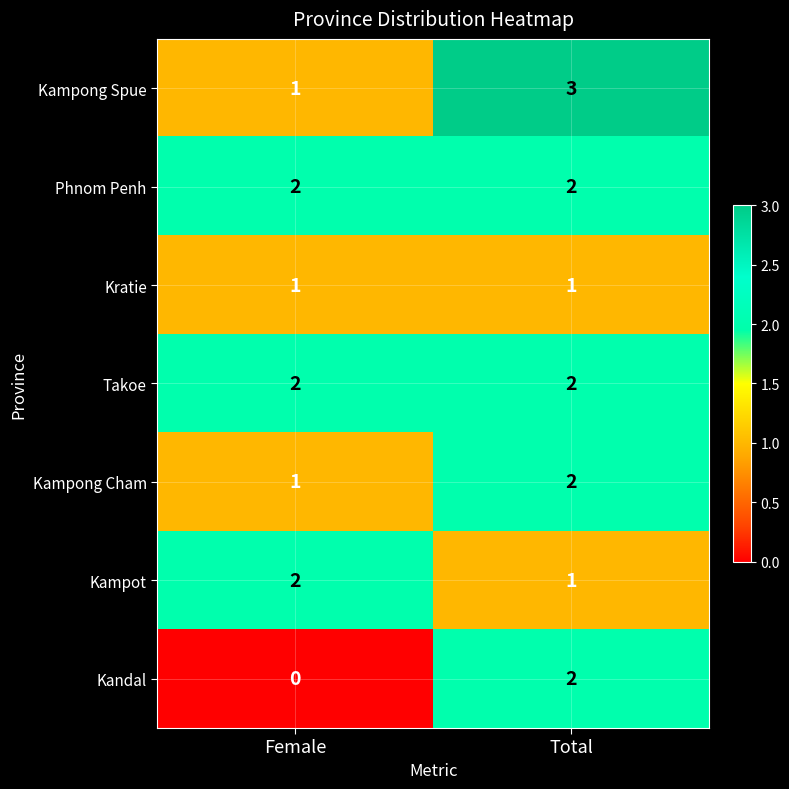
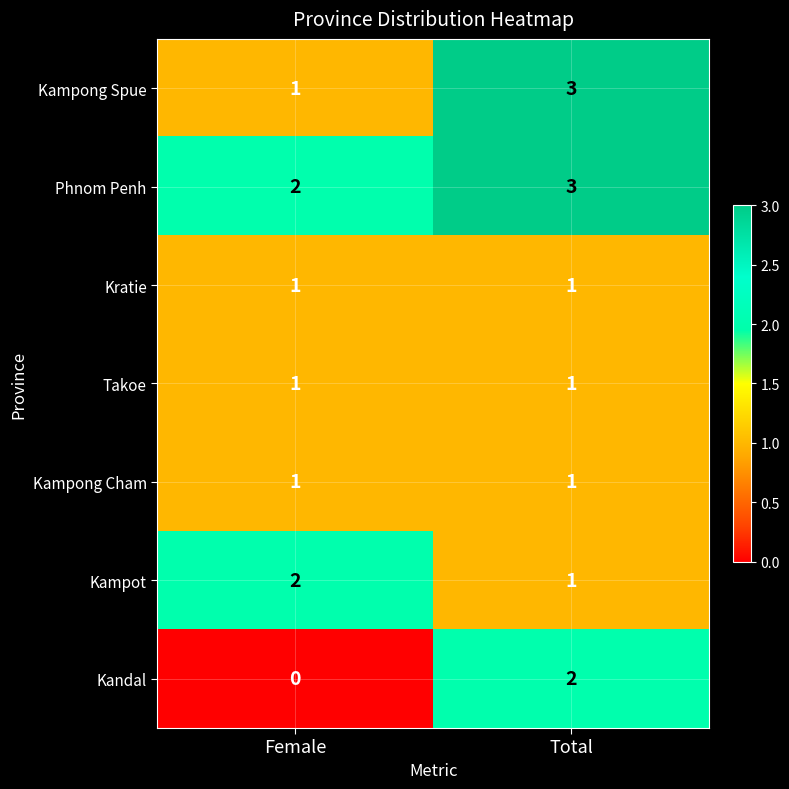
Phnom Penh, Total: 2 -> 3
Takoe, Female: 2 -> 1
Takoe, Total: 2 -> 1
Kampong Cham, Total: 2 -> 1
